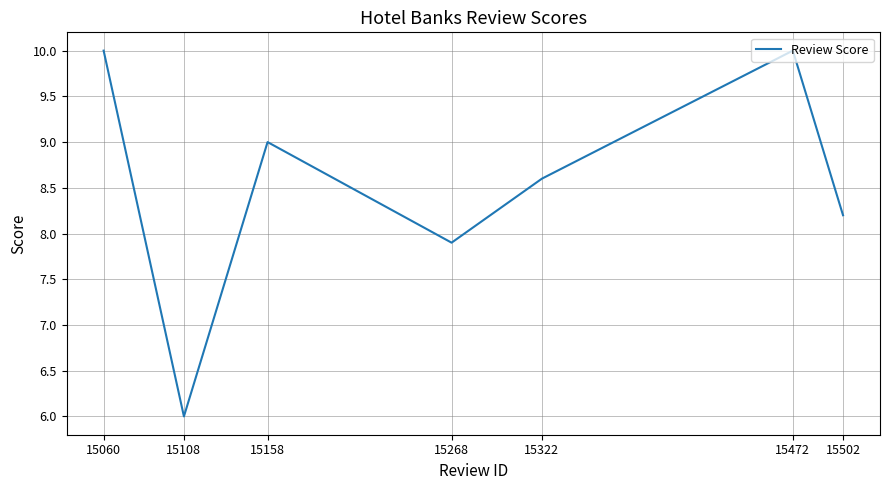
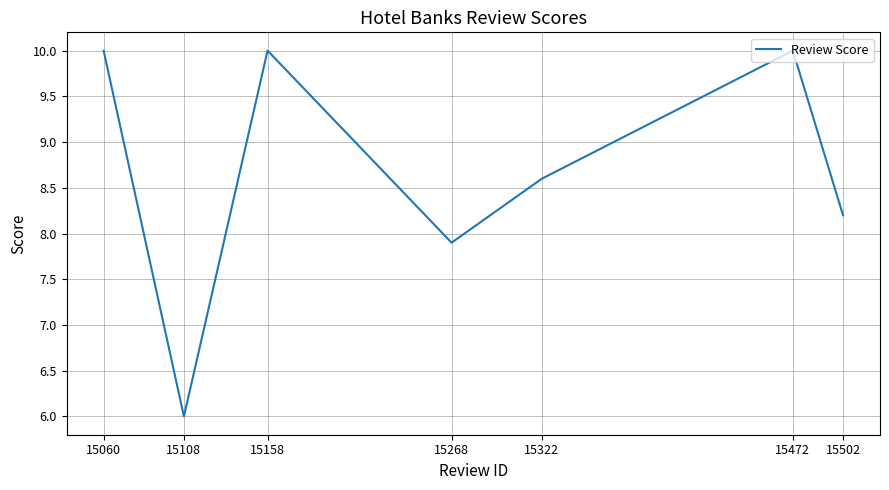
15158: 9 -> 10
